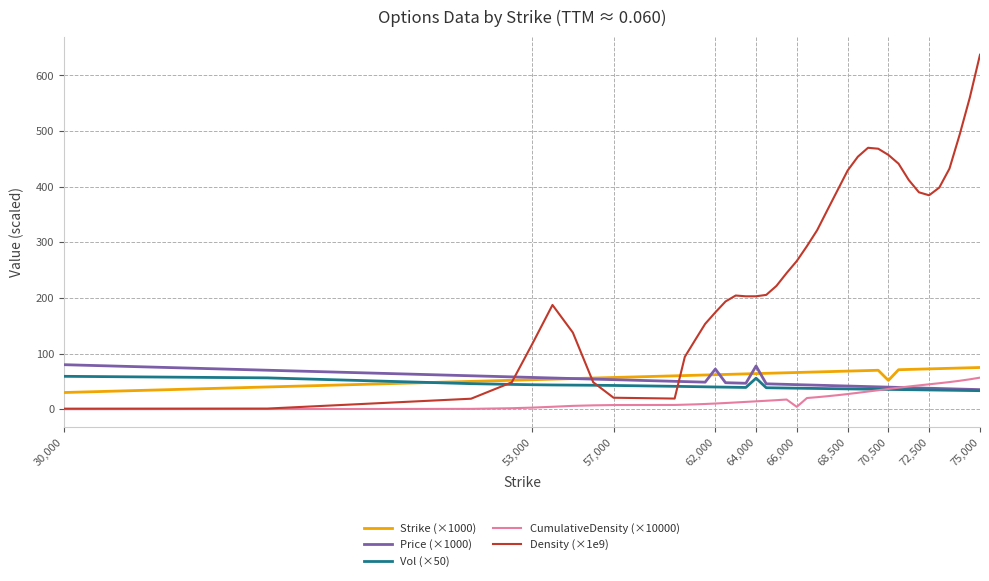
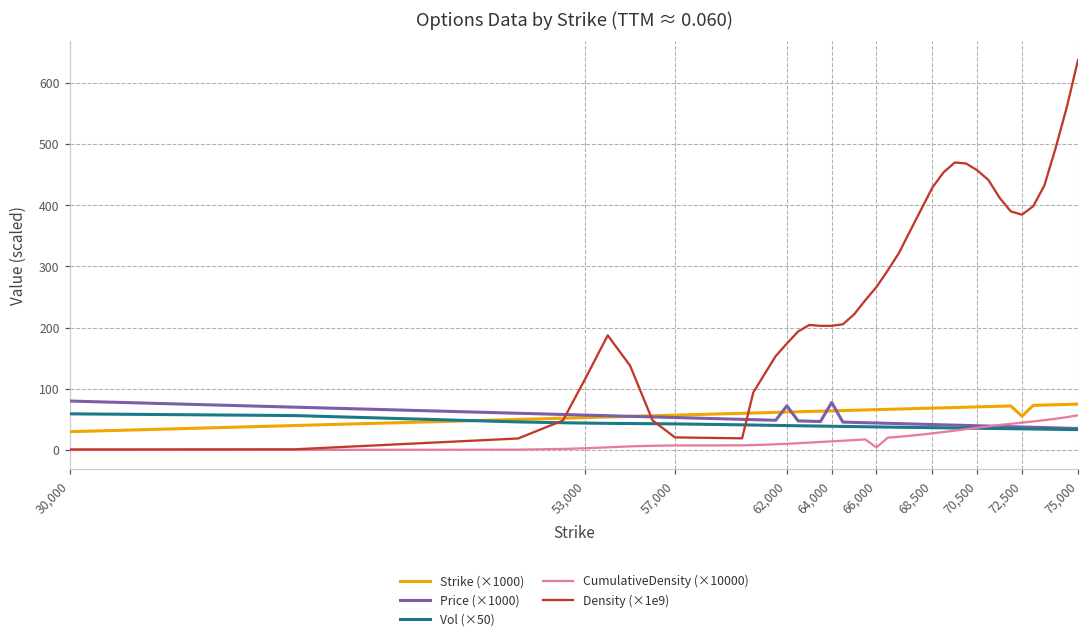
Vol (×50), 64,000: 60 -> 40
Strike (×1000), 70,500: 50 -> 70
Strike (×1000), 72,500: 70 -> 60
